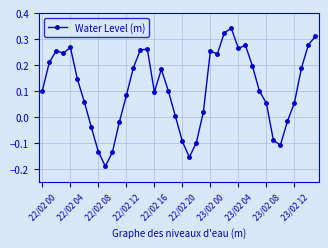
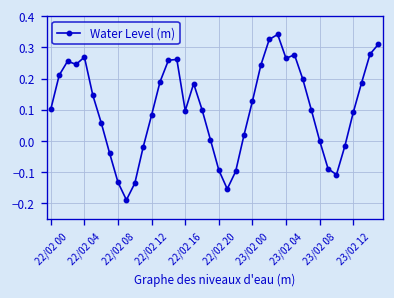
23/02 00: 0.25 -> 0.13
23/02 08: 0.05 -> 0.00
23/02 12: 0.06 -> 0.09
